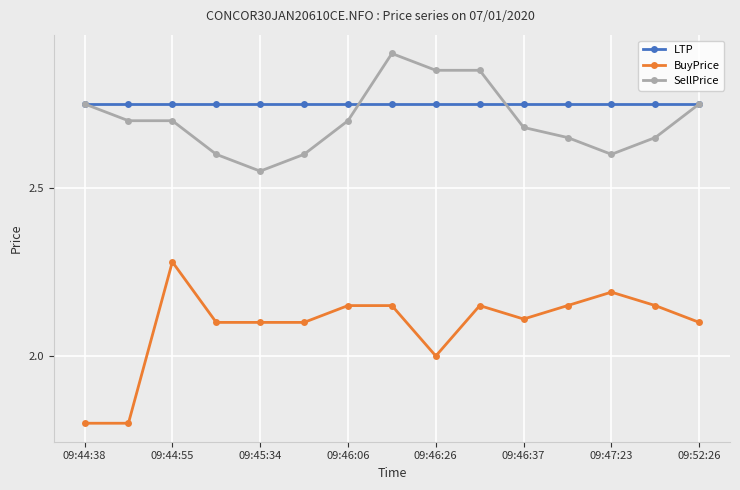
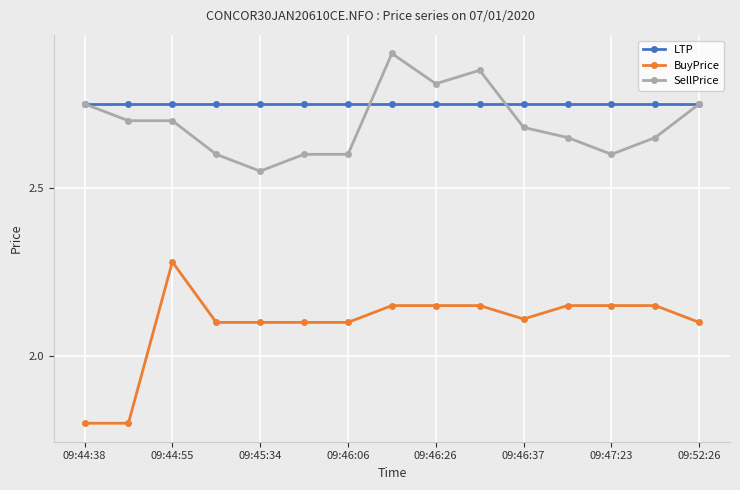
BuyPrice, 09:46:06: 2.15 -> 2.10
SellPrice, 09:46:06: 2.7 -> 2.6
BuyPrice, 09:46:26: 2.00 -> 2.15
SellPrice, 09:46:26: 2.85 -> 2.81
BuyPrice, 09:47:23: 2.19 -> 2.15
